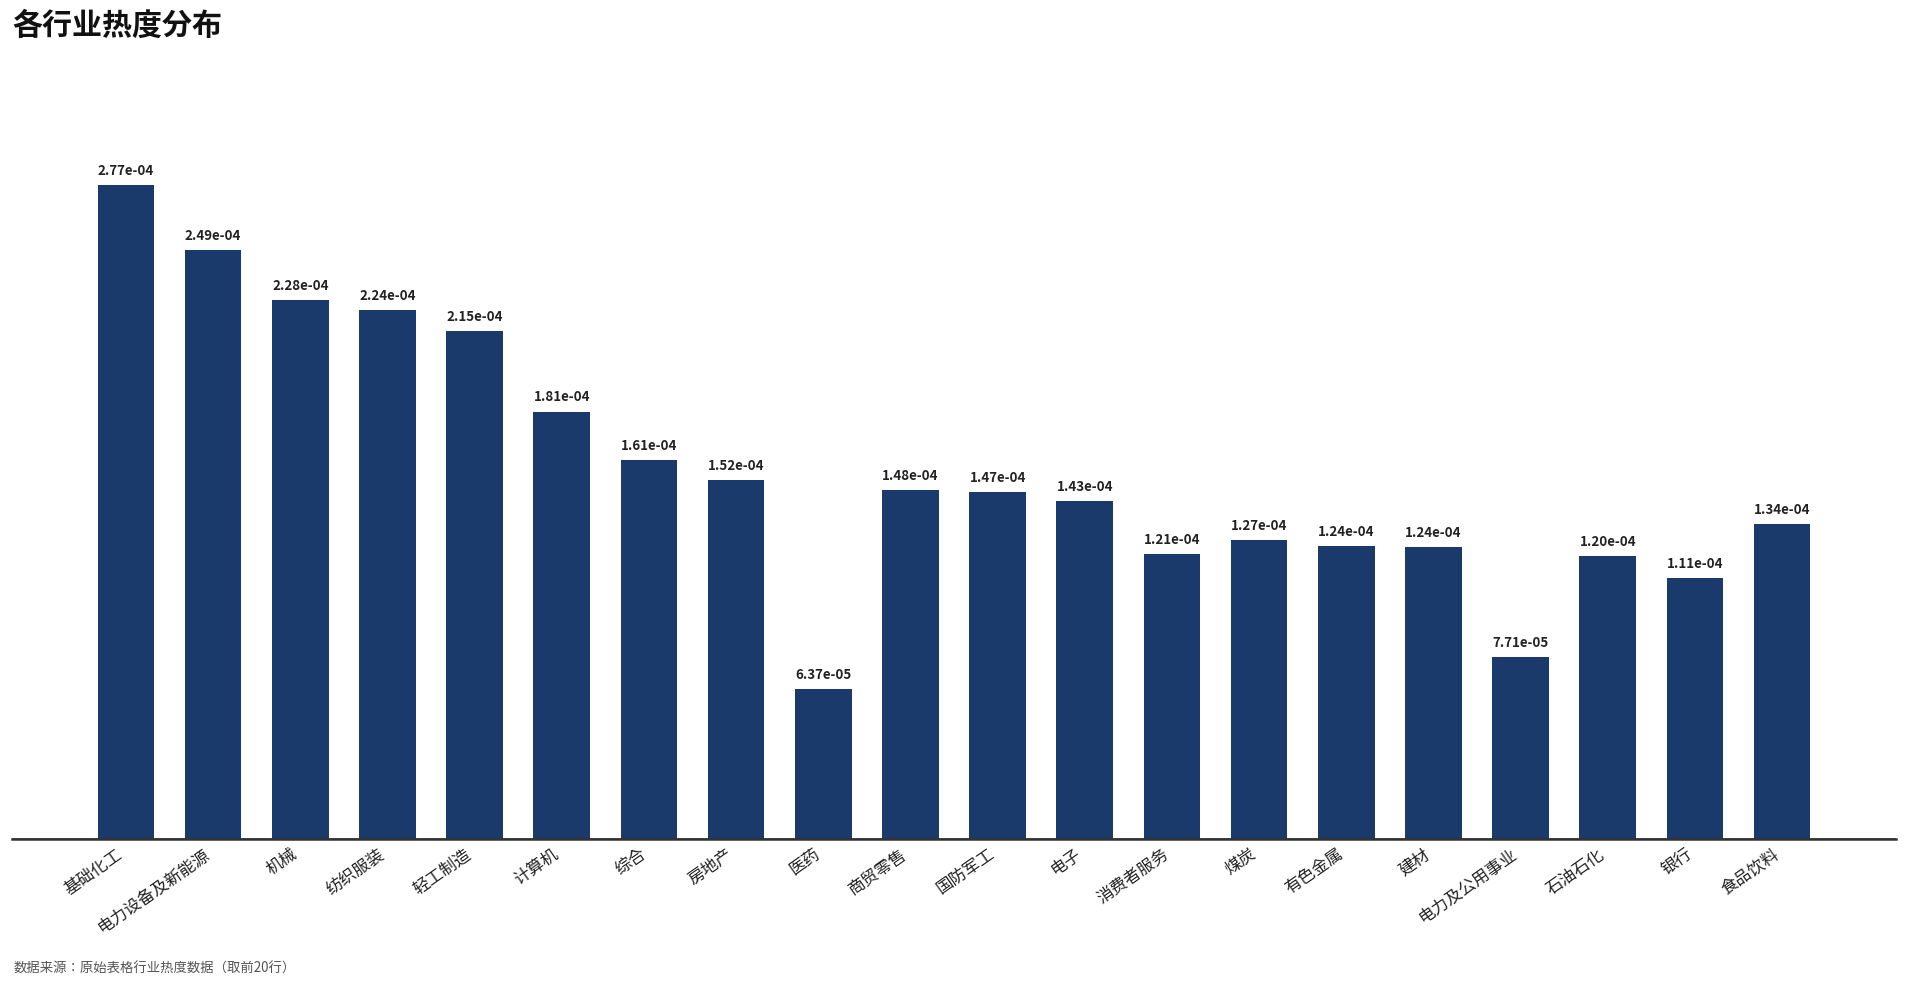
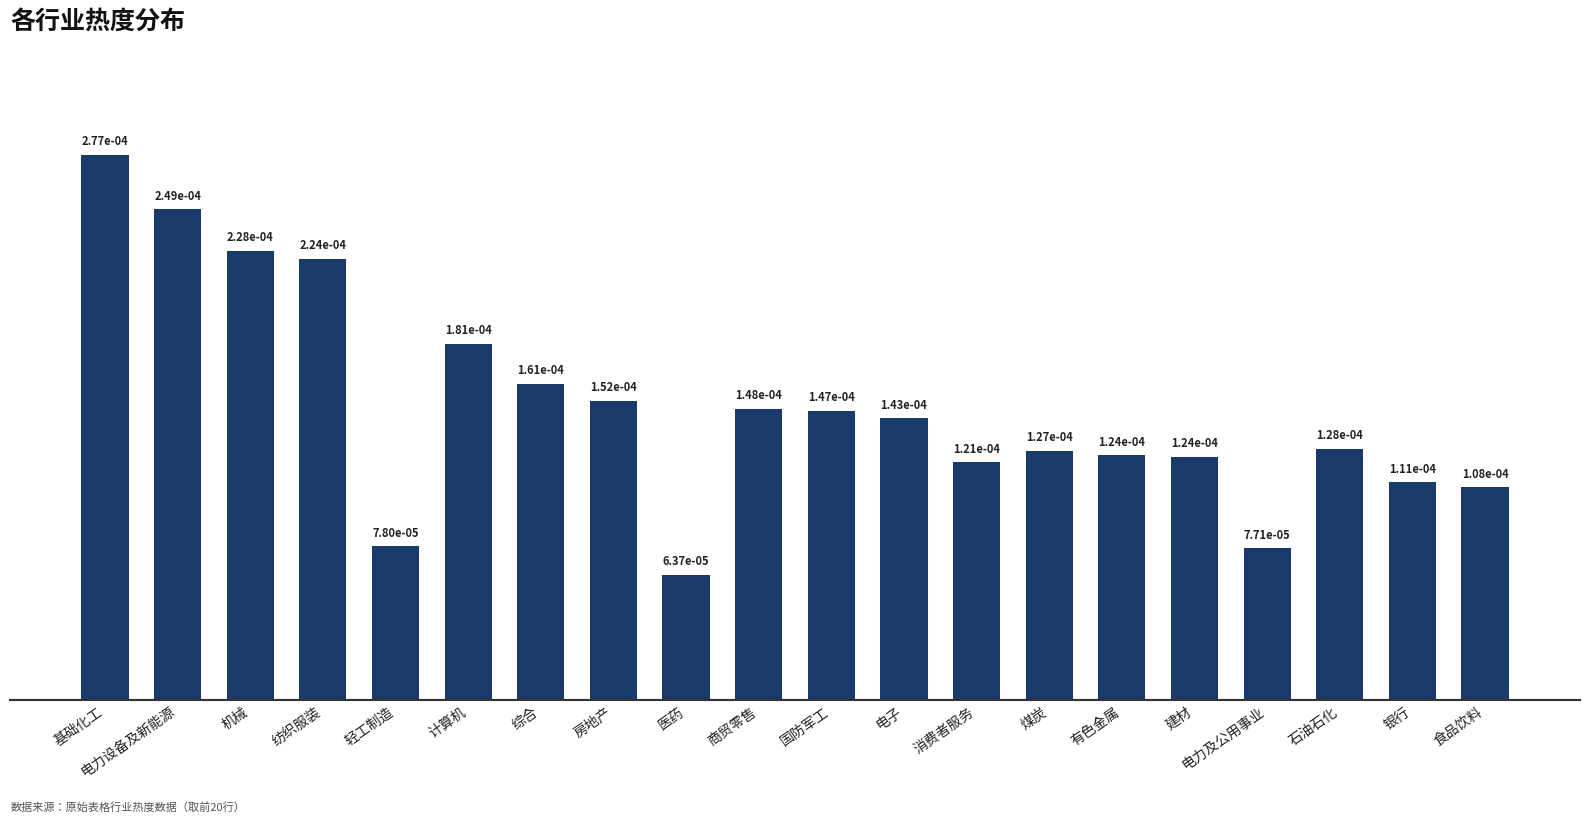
轻工制造: 2.15e-04 -> 7.80e-05
石油石化: 1.20e-04 -> 1.28e-04
食品饮料: 1.34e-04 -> 1.08e-04
